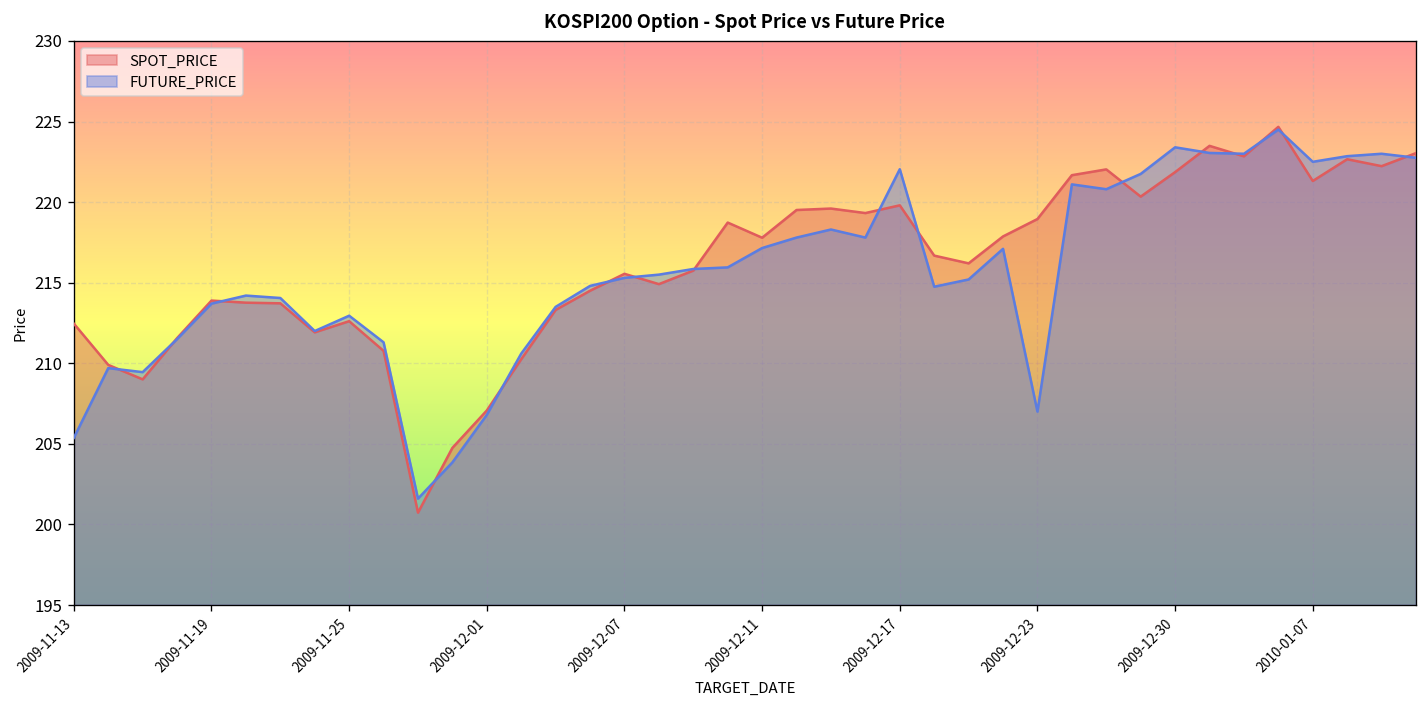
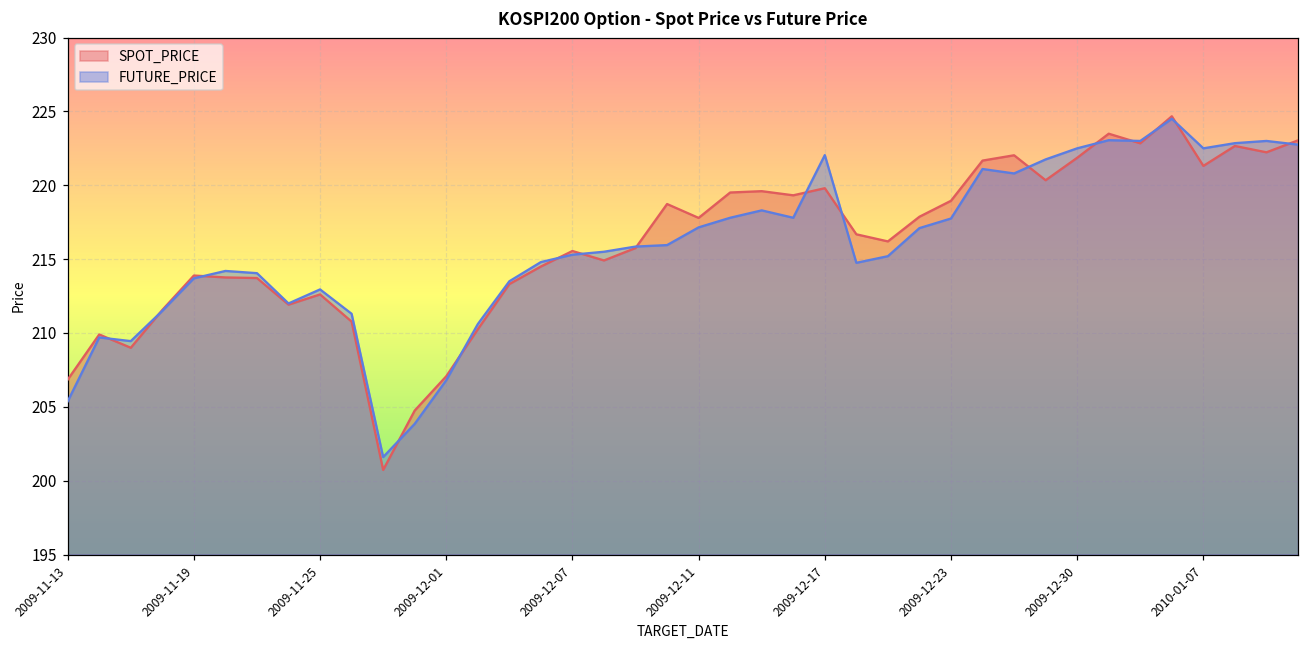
SPOT_PRICE, 2009-11-13: 212.5 -> 206.8
FUTURE_PRICE, 2009-12-23: 207.0 -> 217.8
FUTURE_PRICE, 2009-12-30: 223.4 -> 222.5
